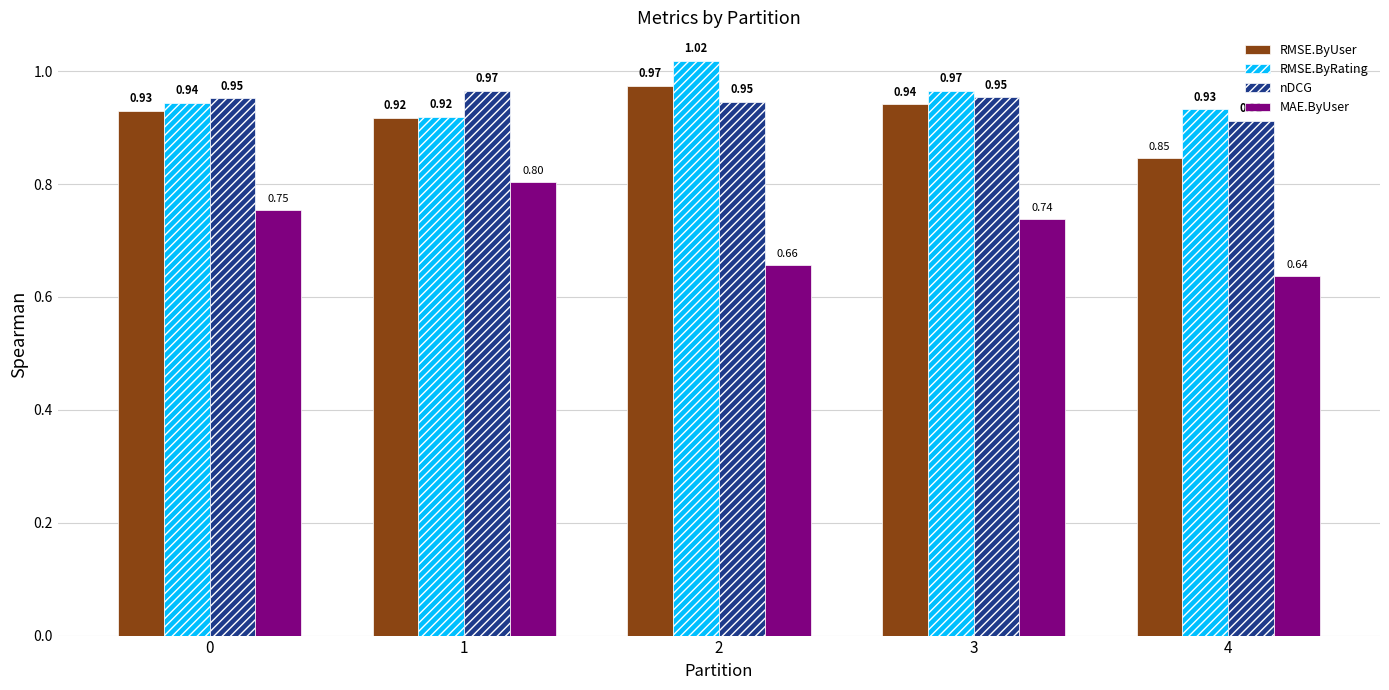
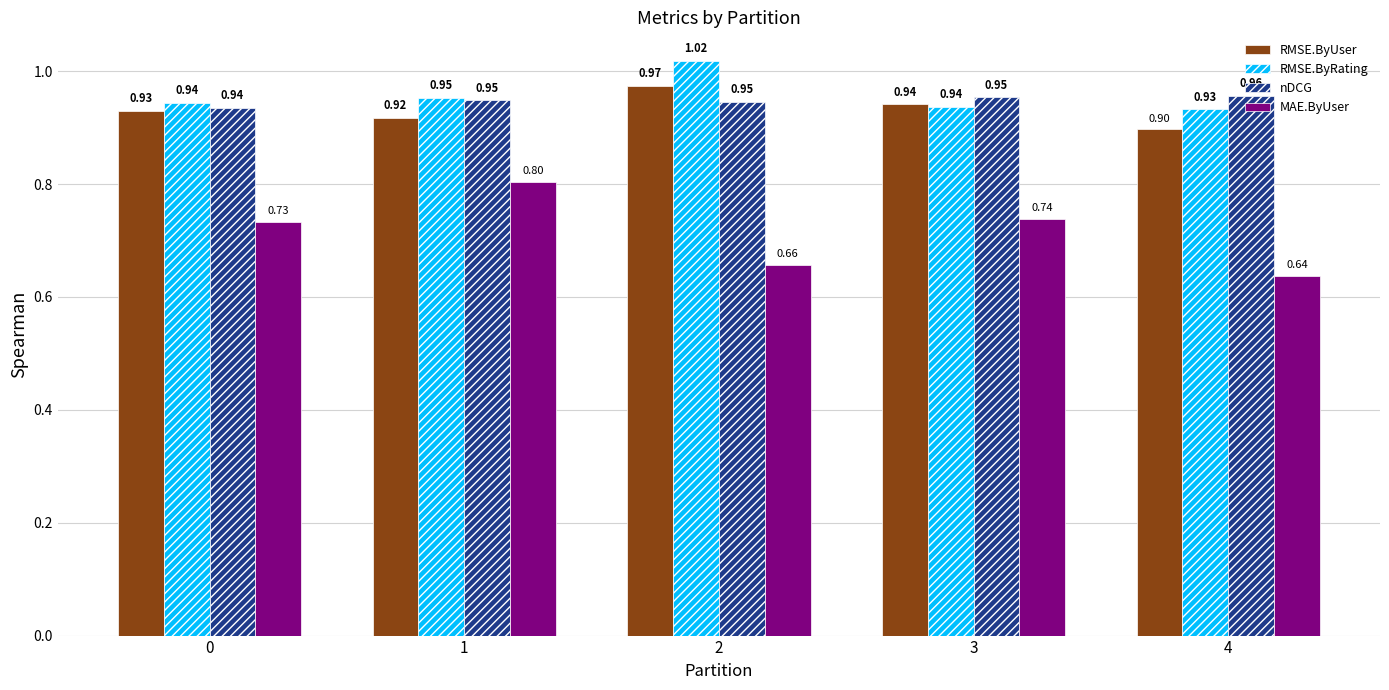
nDCG, 0: 0.95 -> 0.94
MAE.ByUser, 0: 0.75 -> 0.73
RMSE.ByRating, 1: 0.92 -> 0.95
nDCG, 1: 0.97 -> 0.95
RMSE.ByRating, 3: 0.97 -> 0.94
RMSE.ByUser, 4: 0.85 -> 0.90
nDCG, 4: 0.91 -> 0.96
